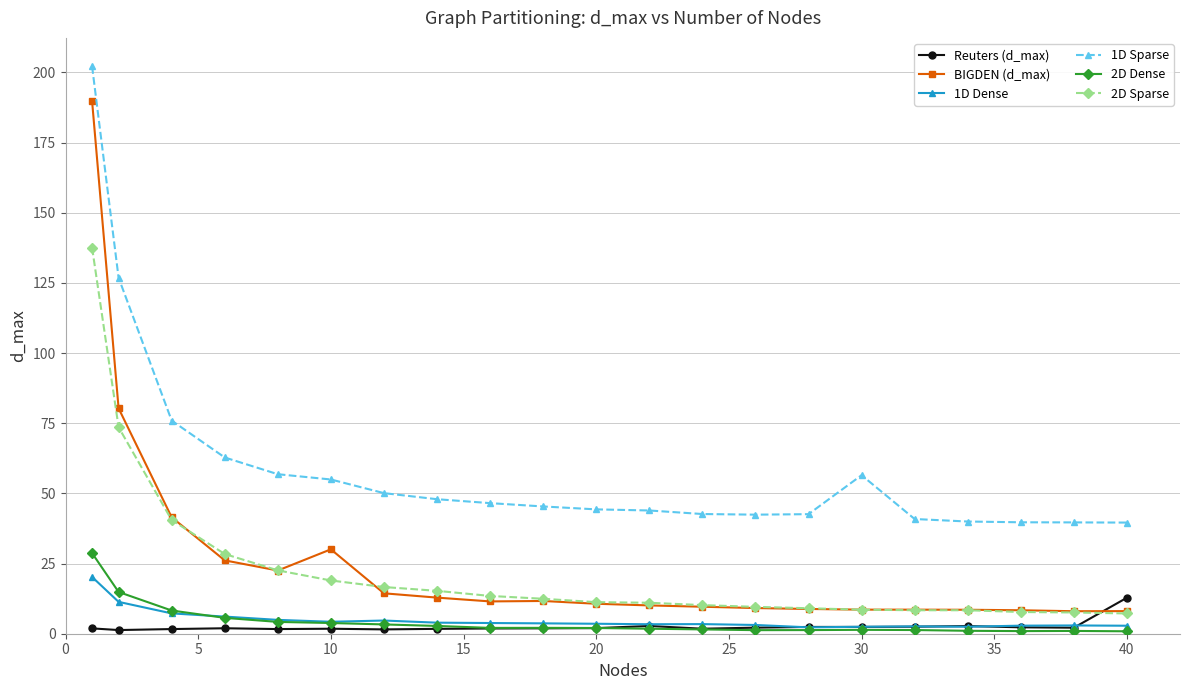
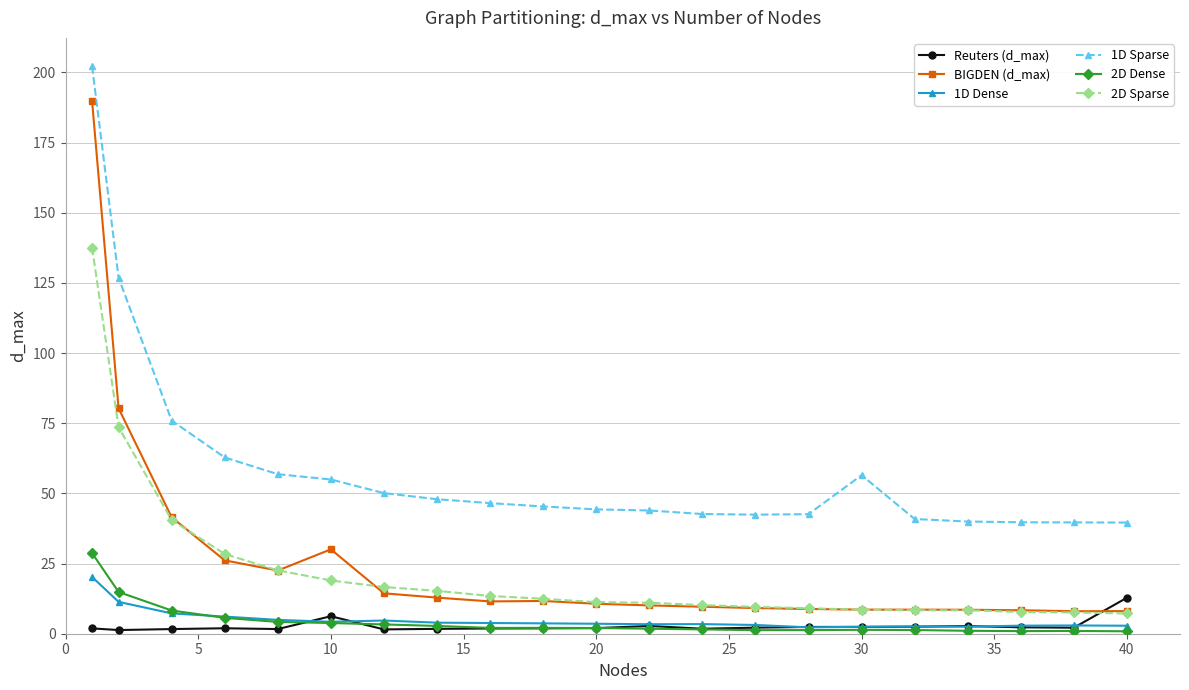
Reuters (d_max), 10: 2 -> 6
